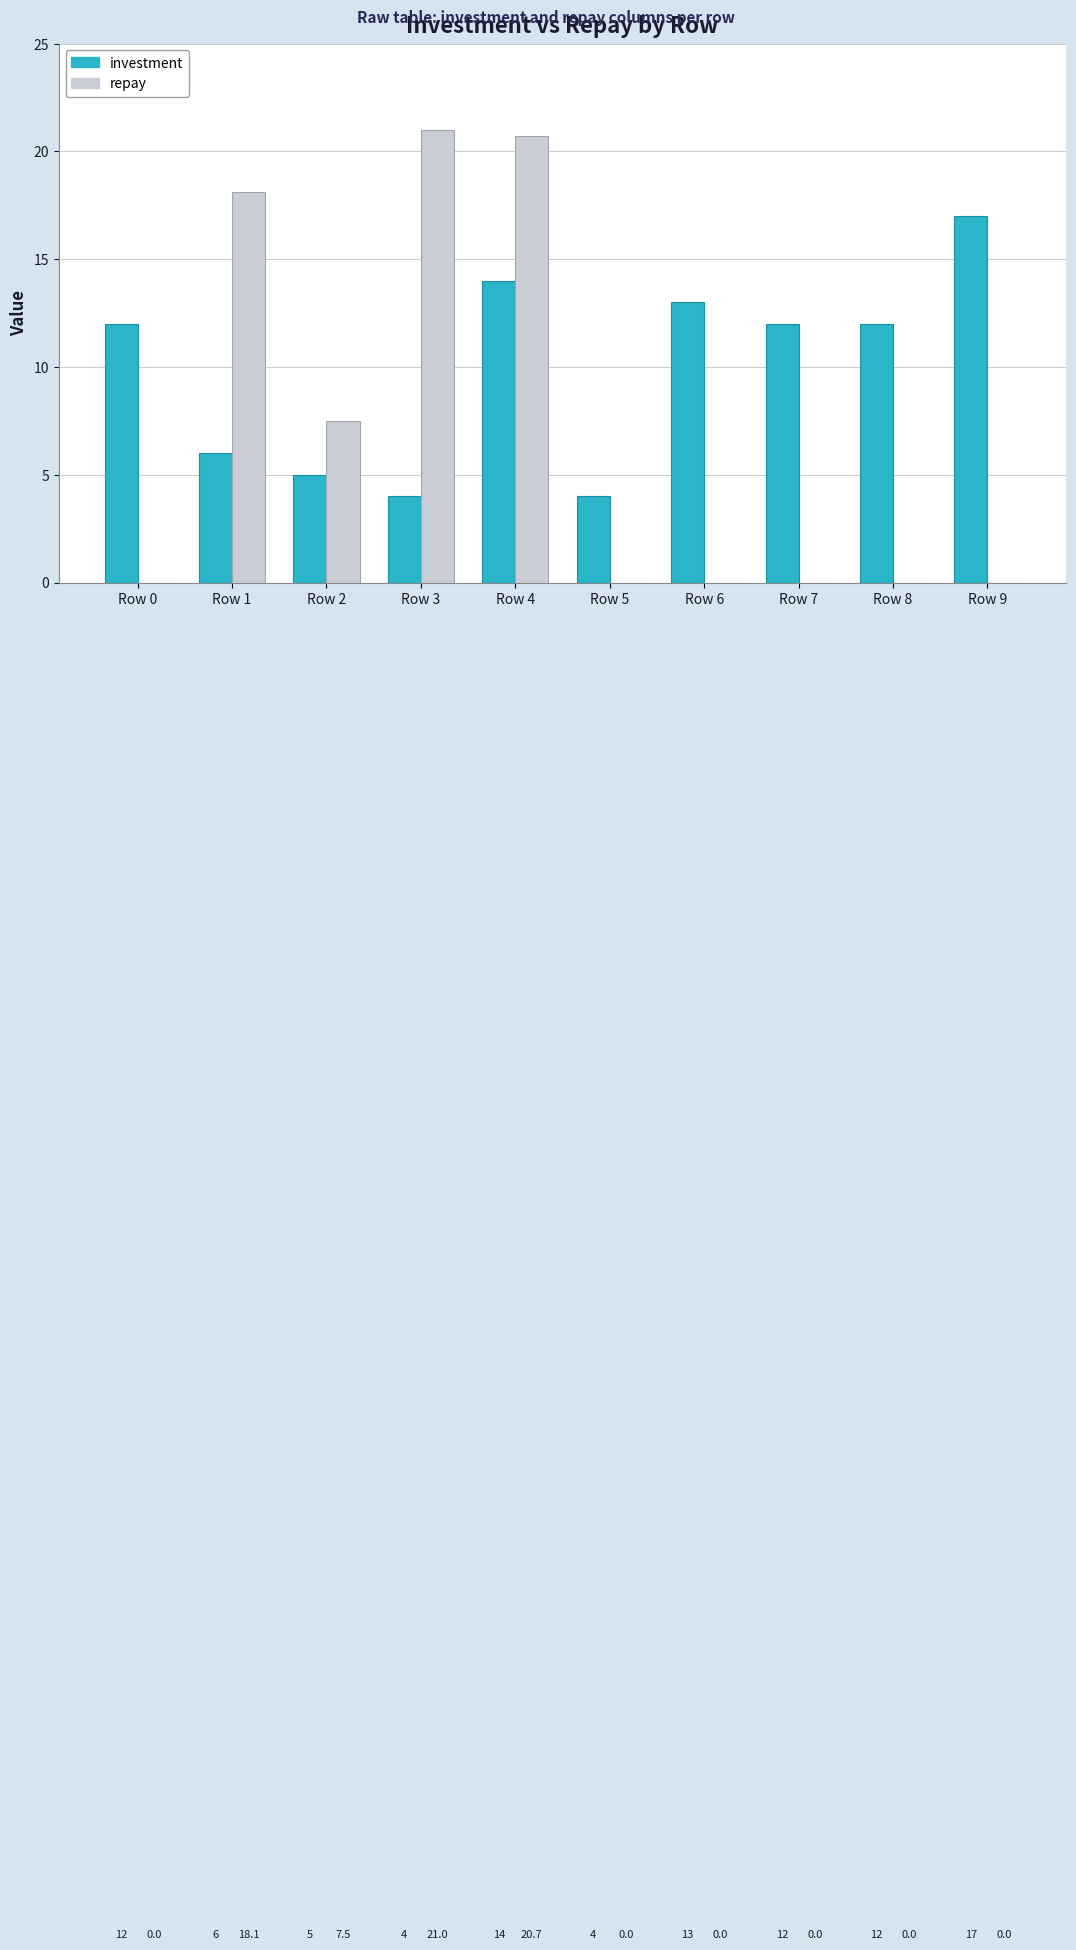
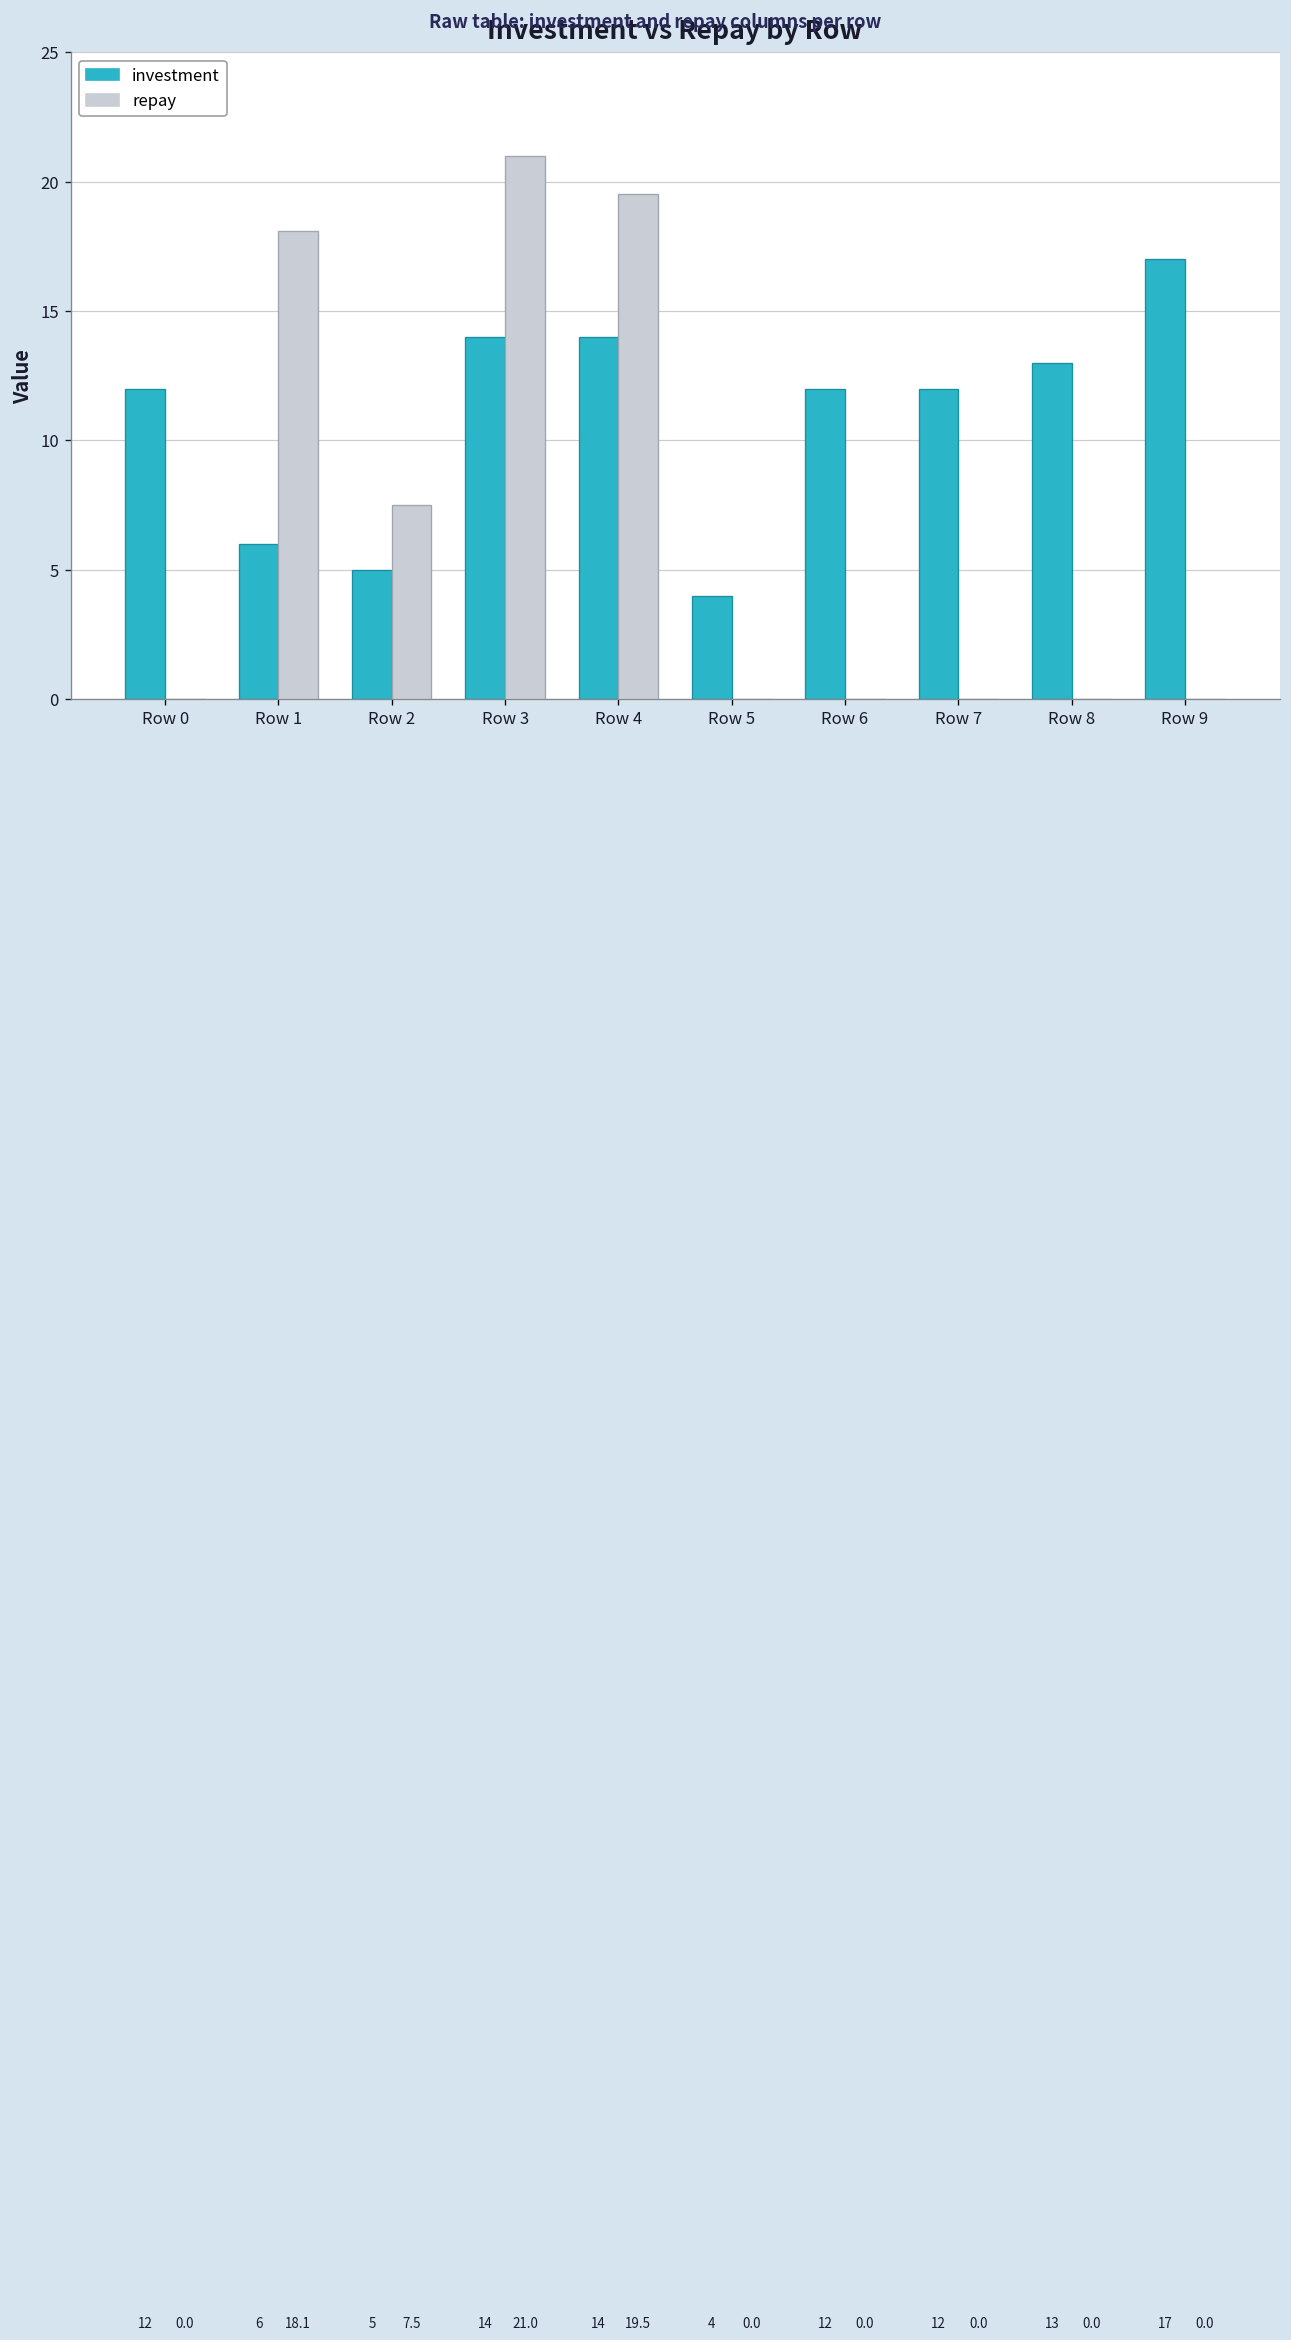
investment, Row 3: 4 -> 14
repay, Row 4: 20.7 -> 19.5
investment, Row 6: 13 -> 12
investment, Row 8: 12 -> 13
